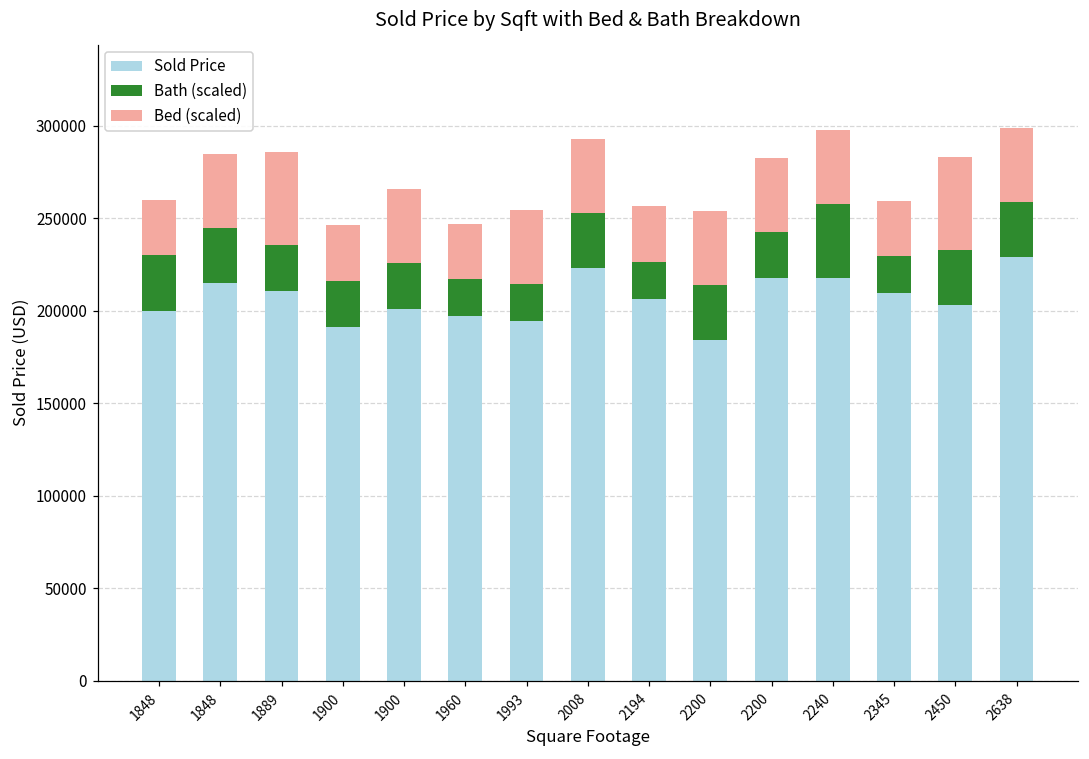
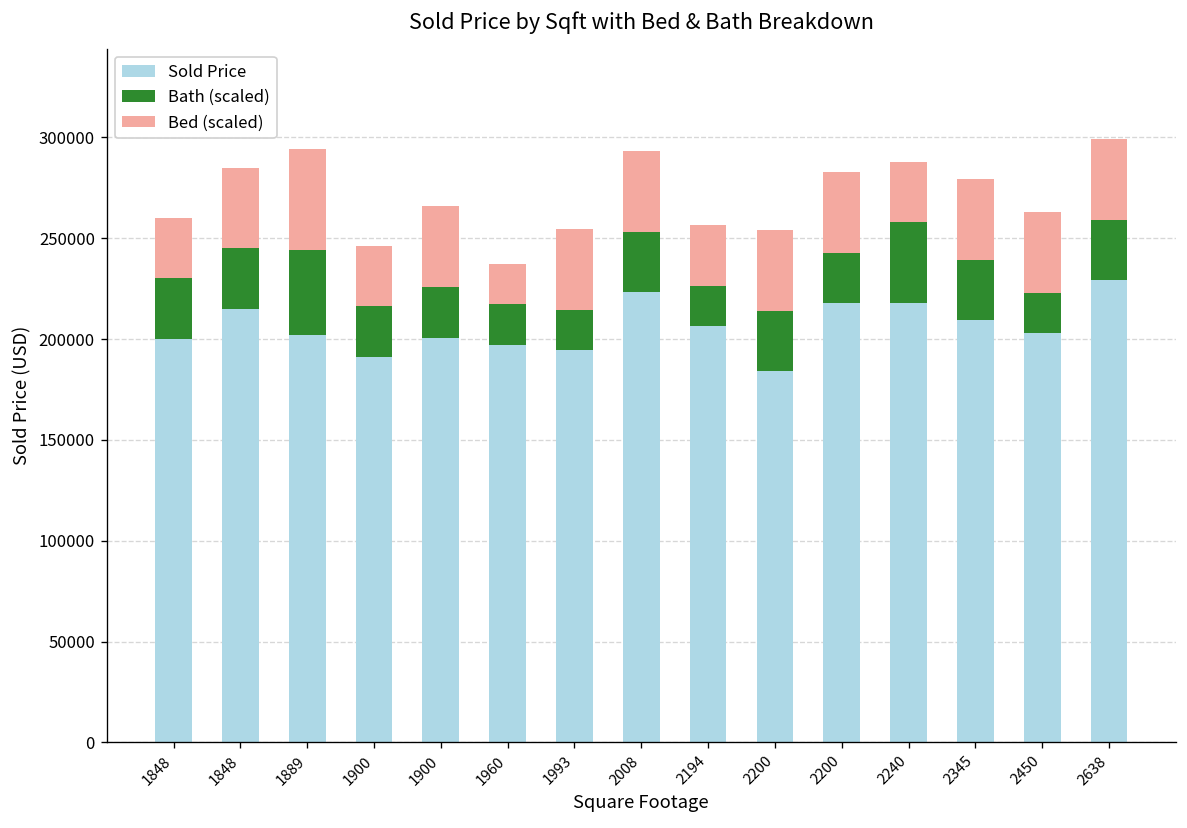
Sold Price, 1889: 211000 -> 202000
Bath (scaled), 1889: 25000 -> 42000
Bed (scaled), 1960: 30000 -> 20000
Bed (scaled), 2240: 40000 -> 30000
Bath (scaled), 2345: 20000 -> 30000
Bed (scaled), 2345: 30000 -> 40000
Bath (scaled), 2450: 30000 -> 20000
Bed (scaled), 2450: 50000 -> 40000
